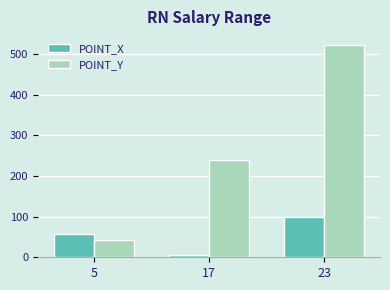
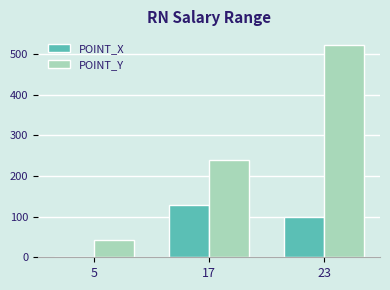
POINT_X, 5: 60 -> 0
POINT_X, 17: 10 -> 130
